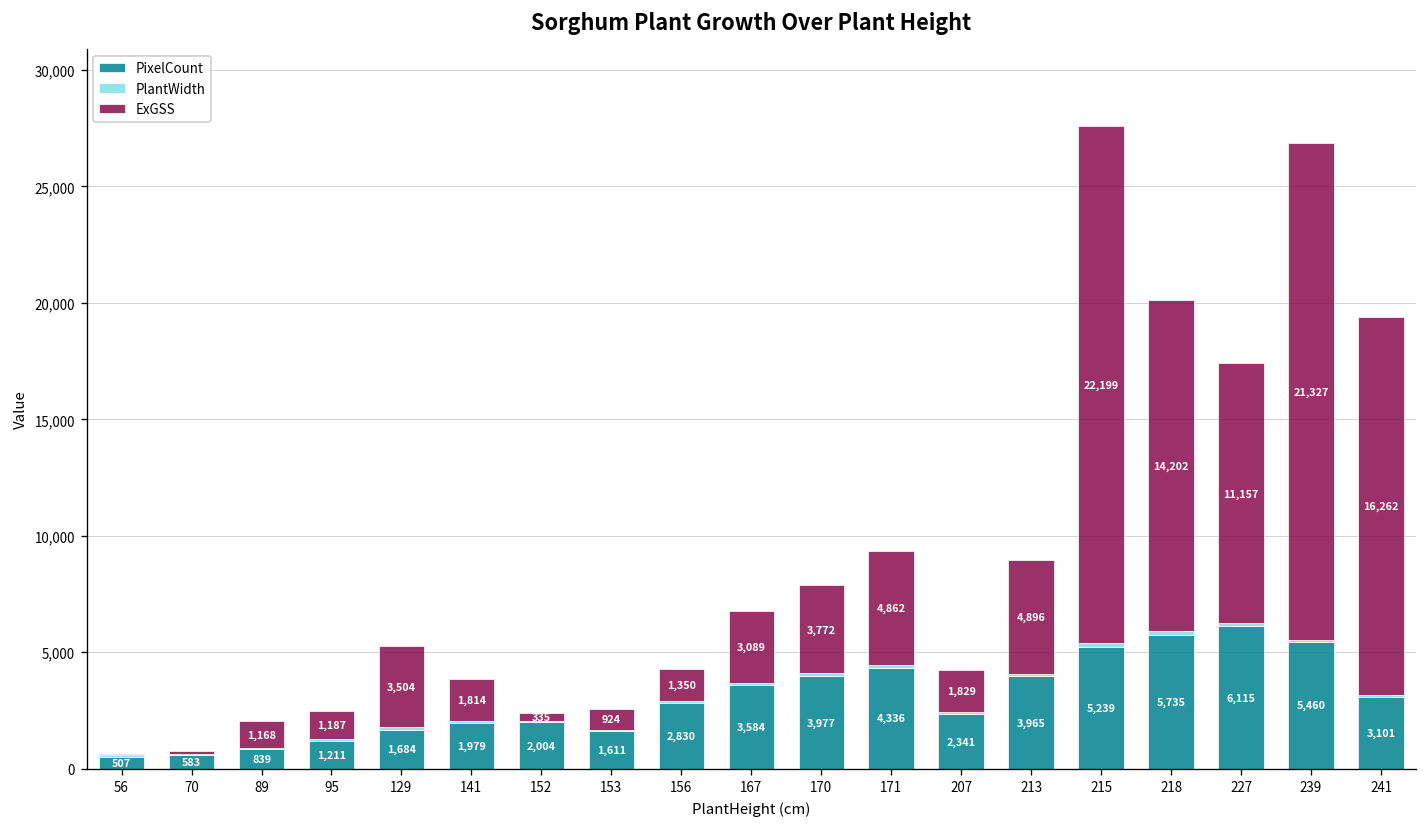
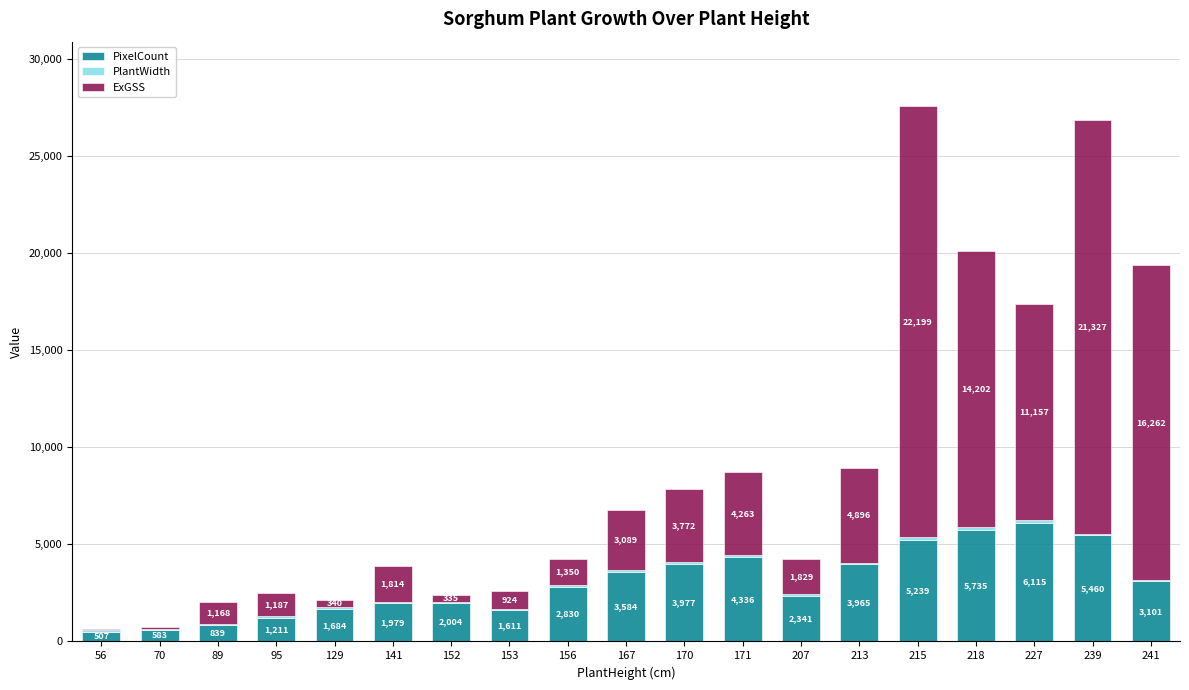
ExGSS, 129: 3,504 -> 340
ExGSS, 171: 4,862 -> 4,263
